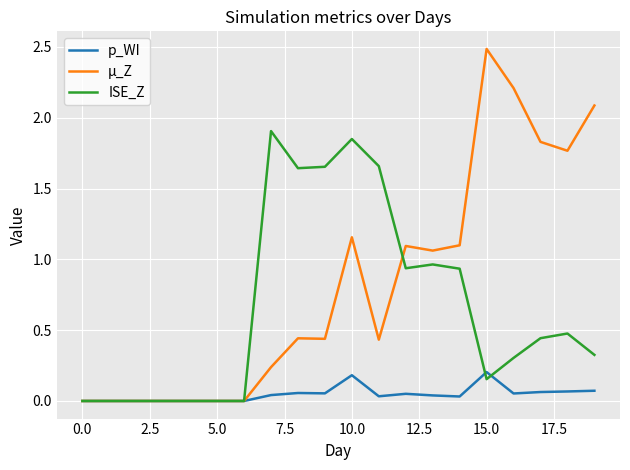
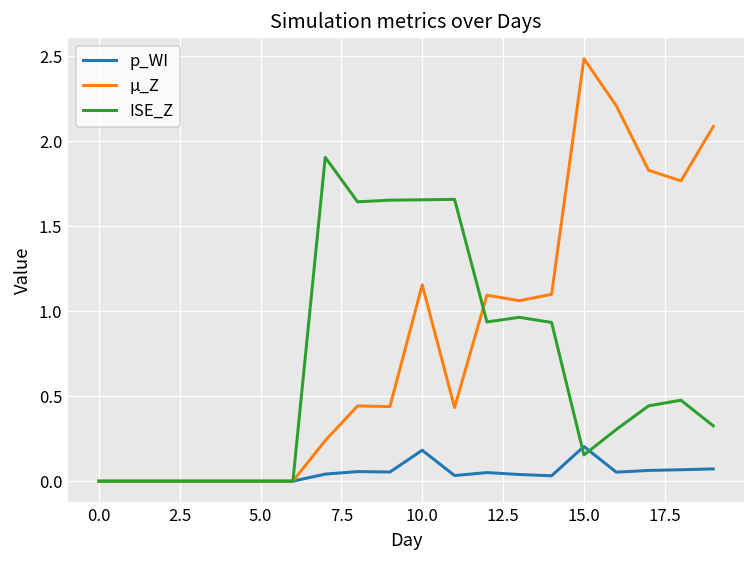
ISE_Z, 10.0: 1.85 -> 1.66
